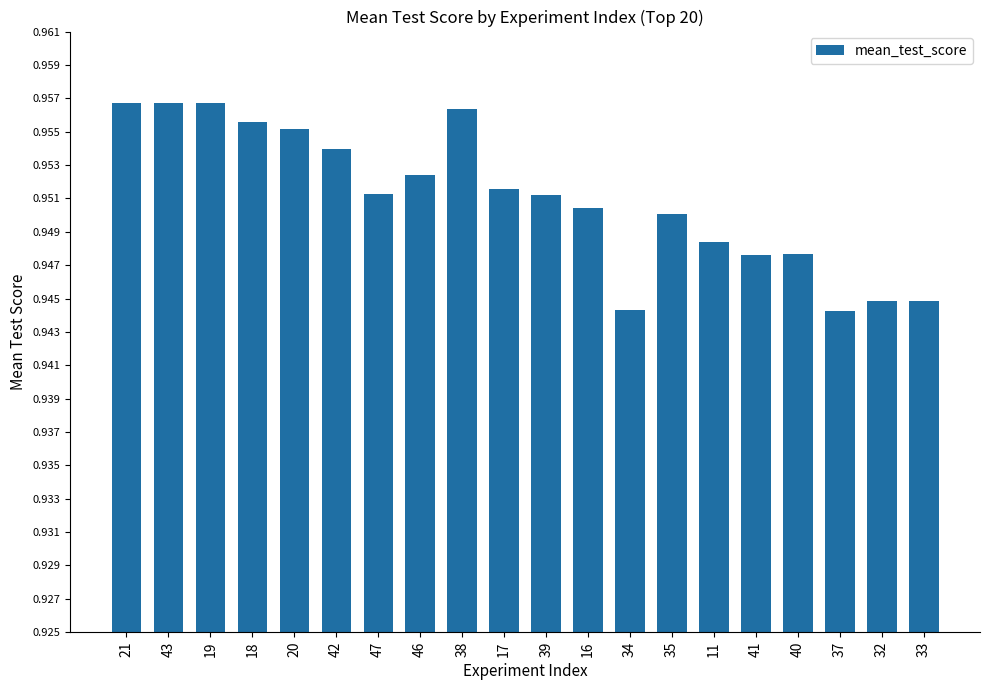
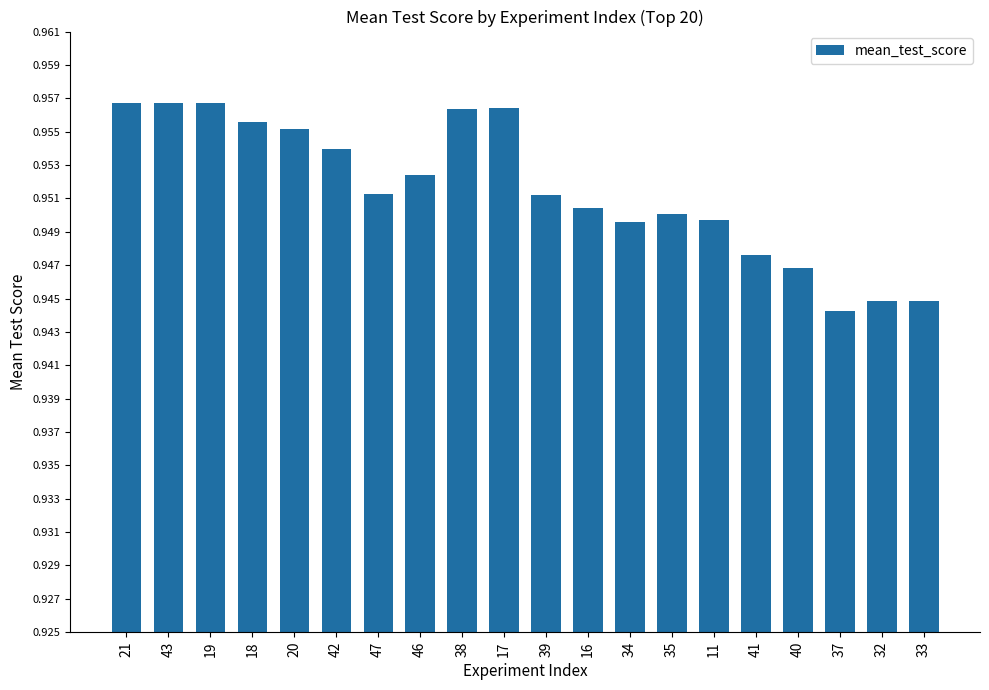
17: 0.9516 -> 0.9564
34: 0.9443 -> 0.9496
11: 0.9484 -> 0.9497
40: 0.9477 -> 0.9468
